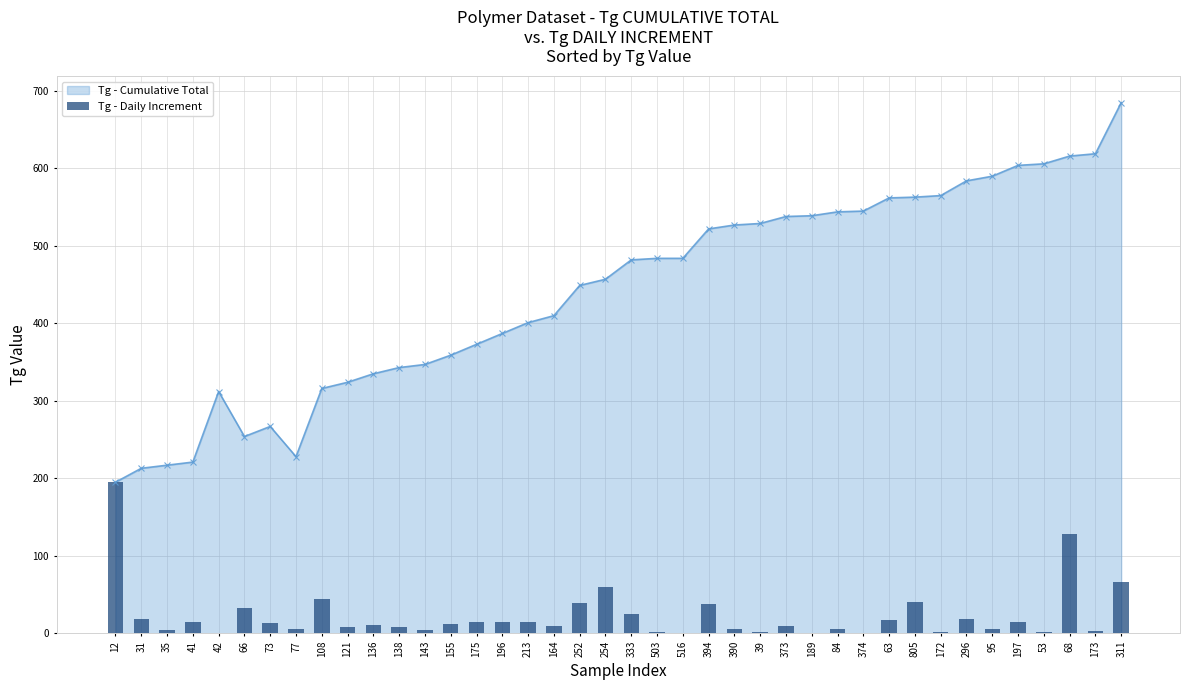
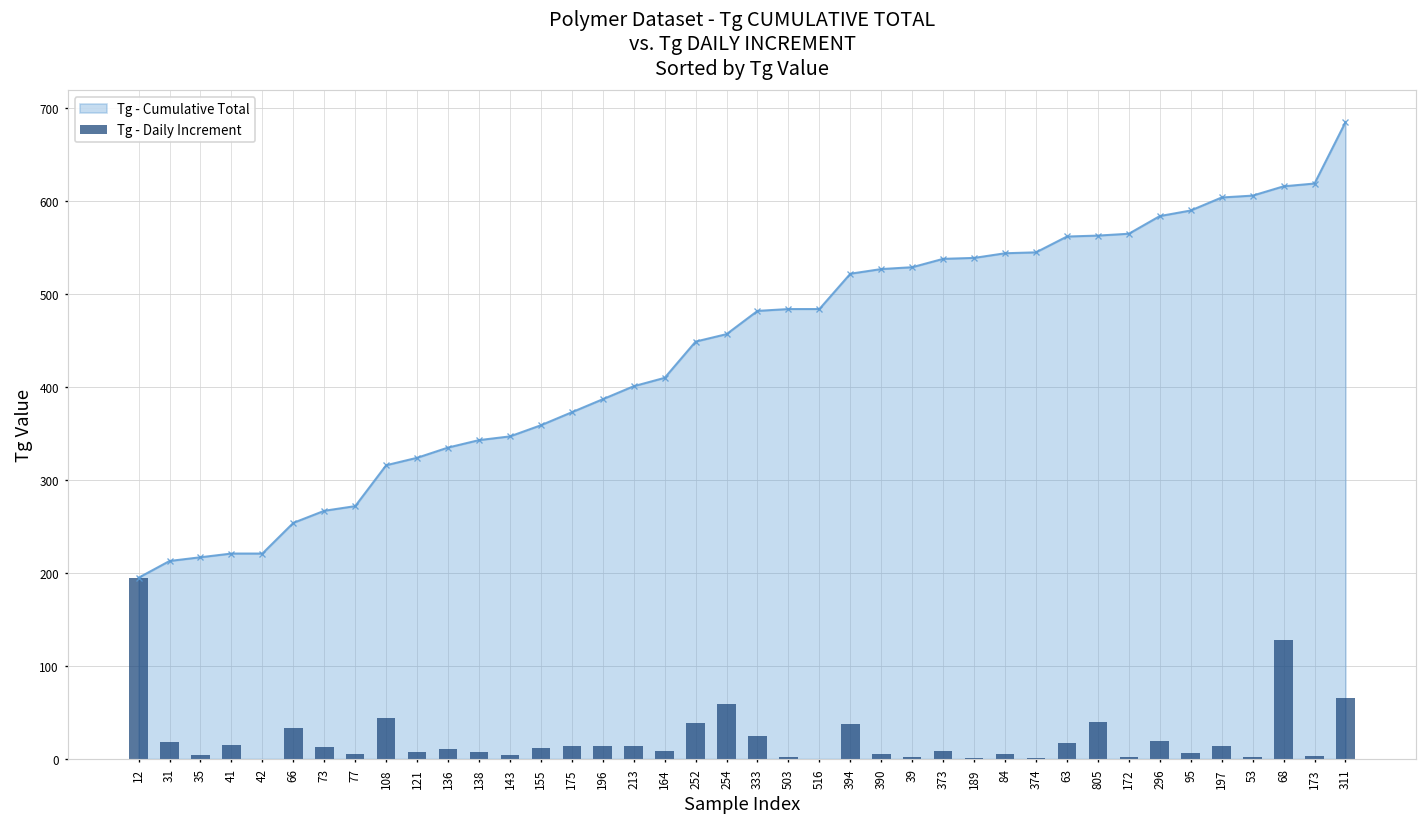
Tg - Cumulative Total, 42: 310 -> 220
Tg - Cumulative Total, 77: 230 -> 270
